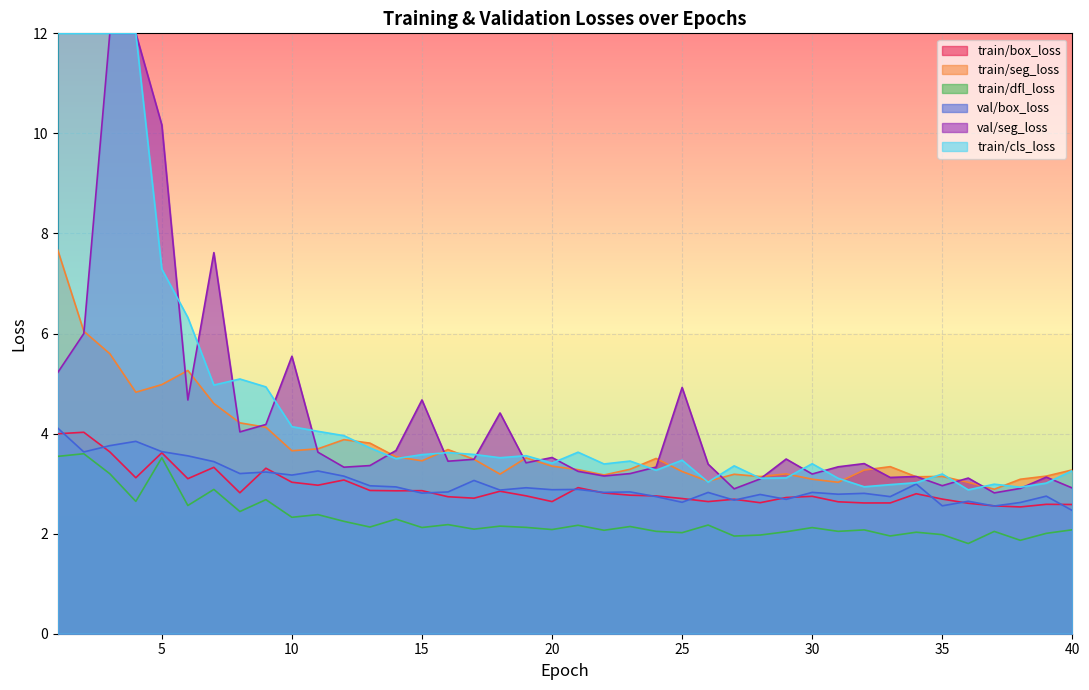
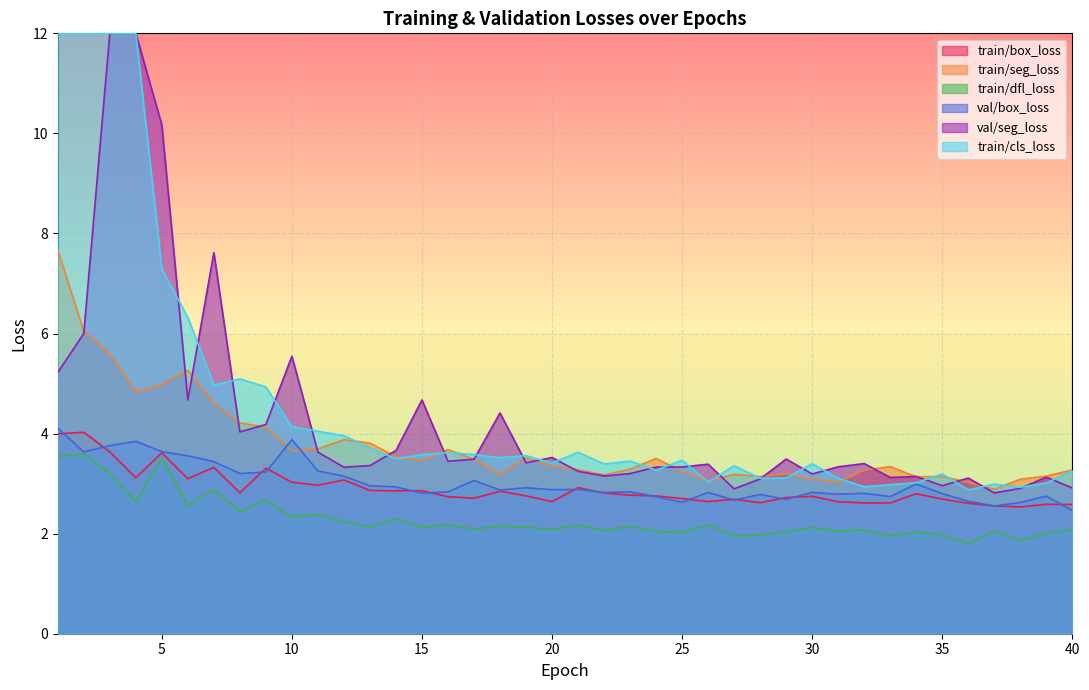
val/box_loss, 10: 3.2 -> 3.9
val/seg_loss, 25: 4.9 -> 3.3
val/box_loss, 35: 2.6 -> 2.8
